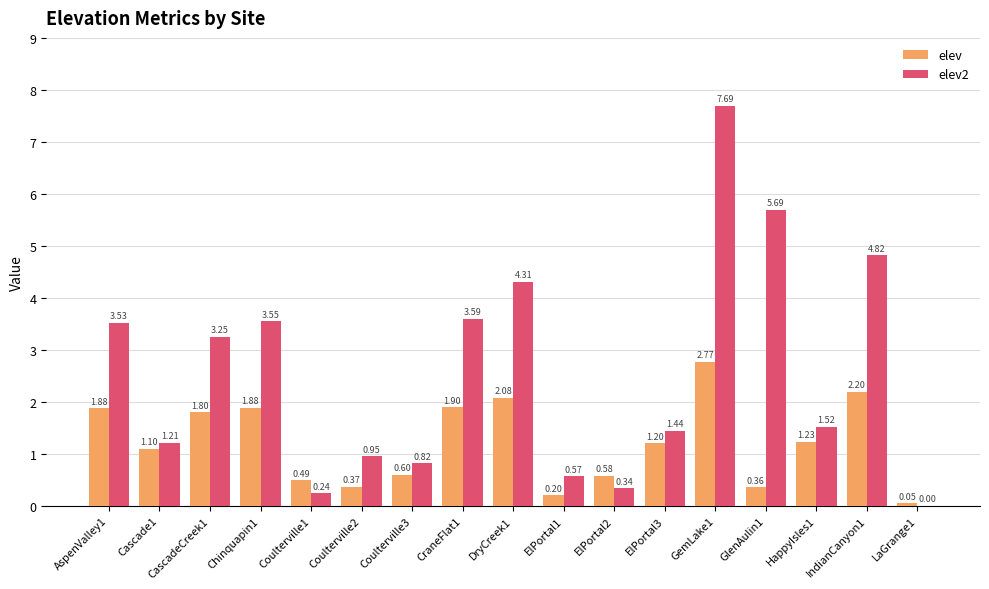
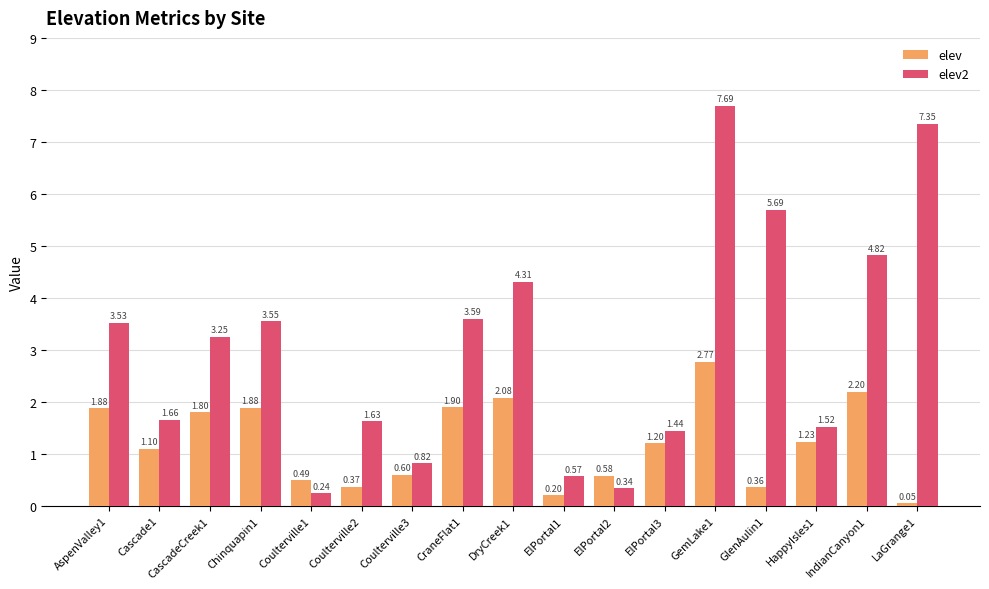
elev2, Cascade1: 1.21 -> 1.66
elev2, Coulterville2: 0.95 -> 1.63
elev2, LaGrange1: 0.00 -> 7.35
